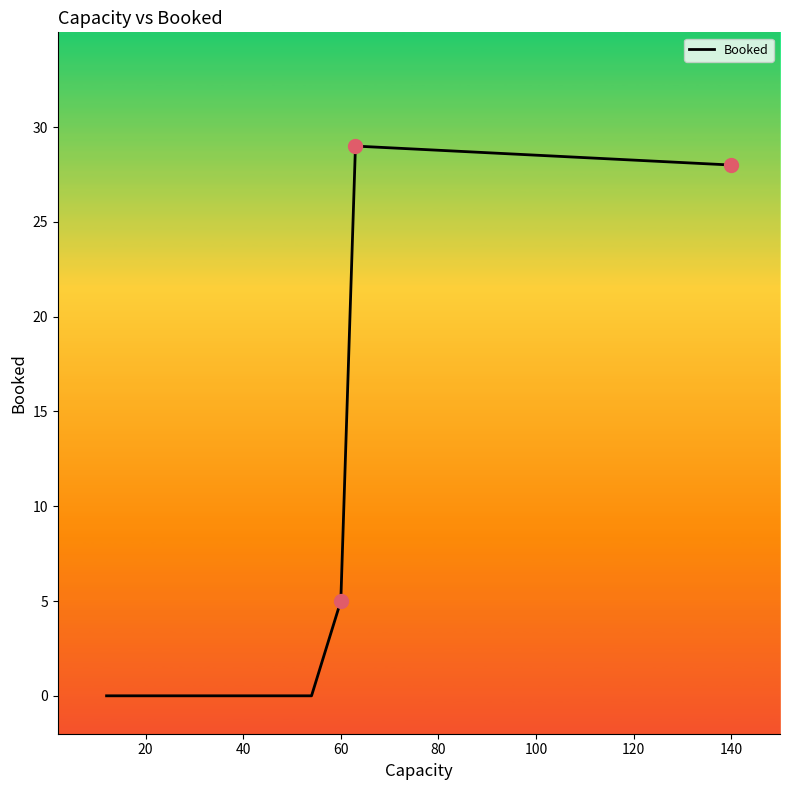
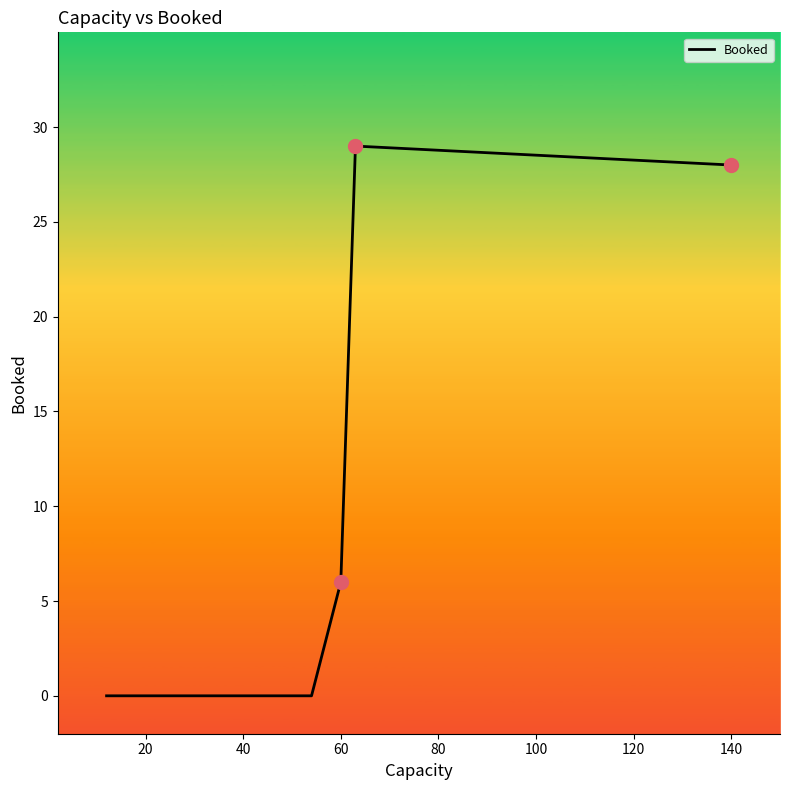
Booked, 60: 5 -> 6
